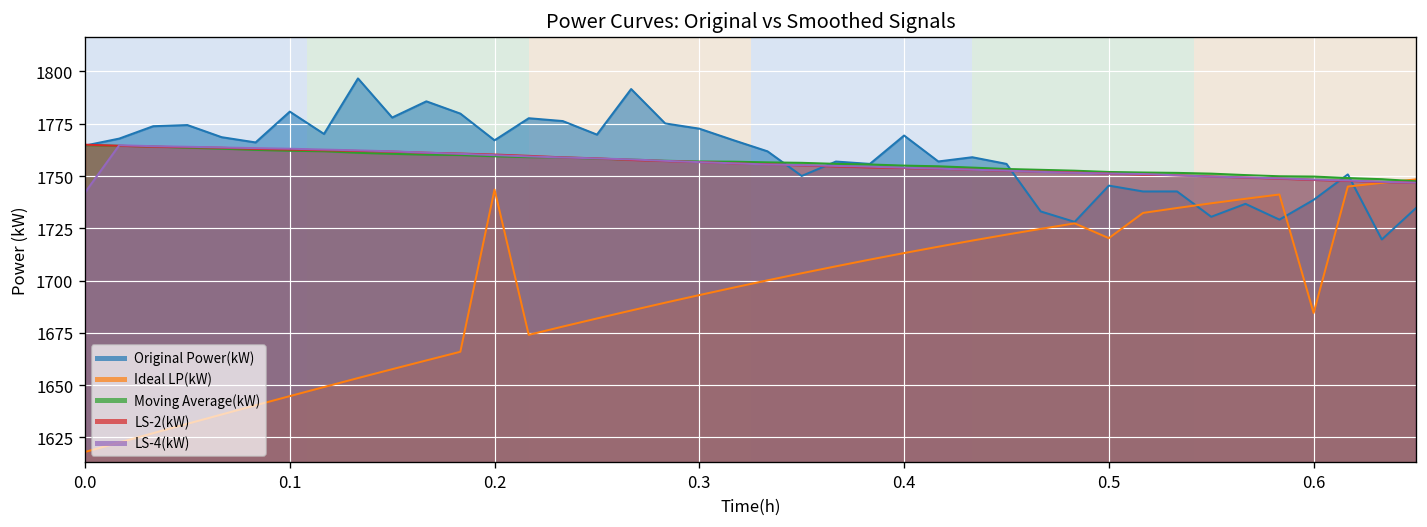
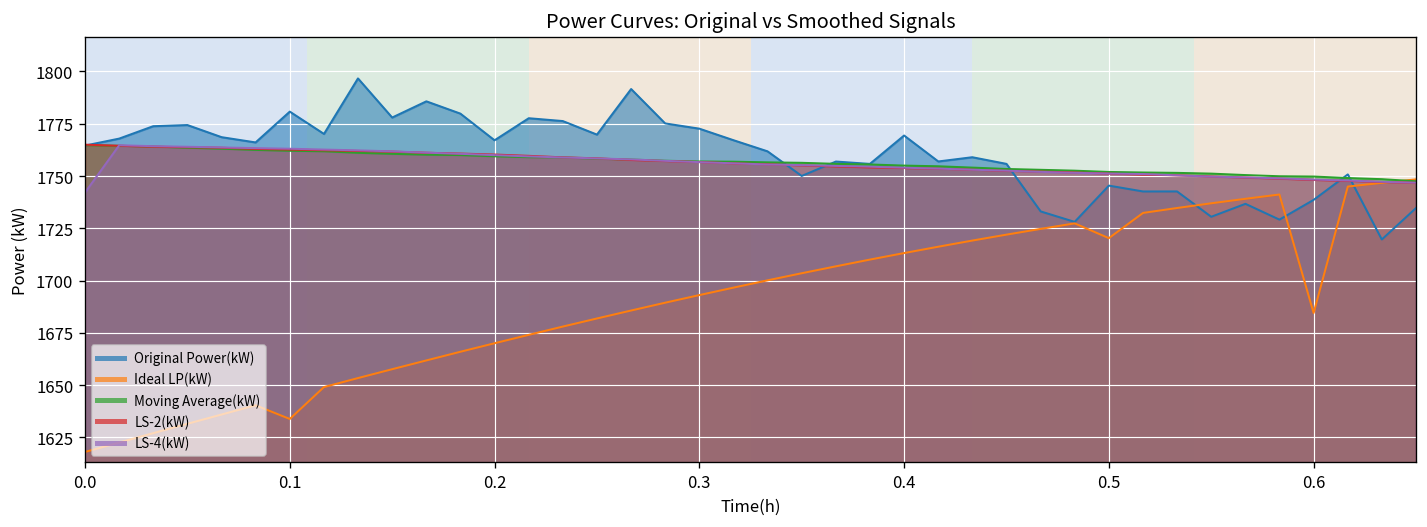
Ideal LP(kW), 0.1: 1645 -> 1634
Ideal LP(kW), 0.2: 1744 -> 1670
